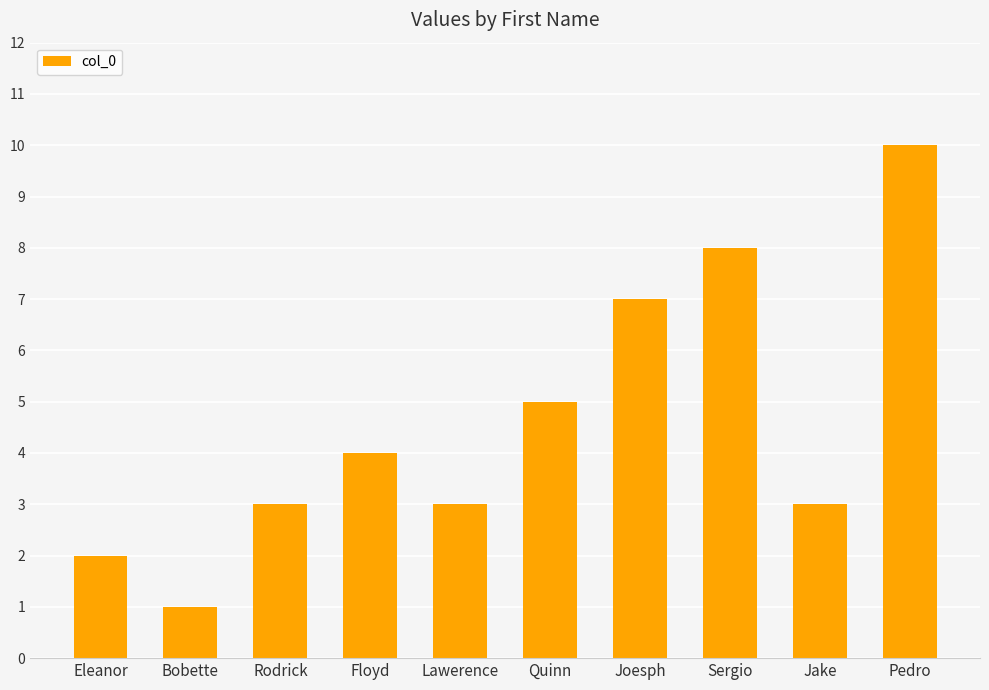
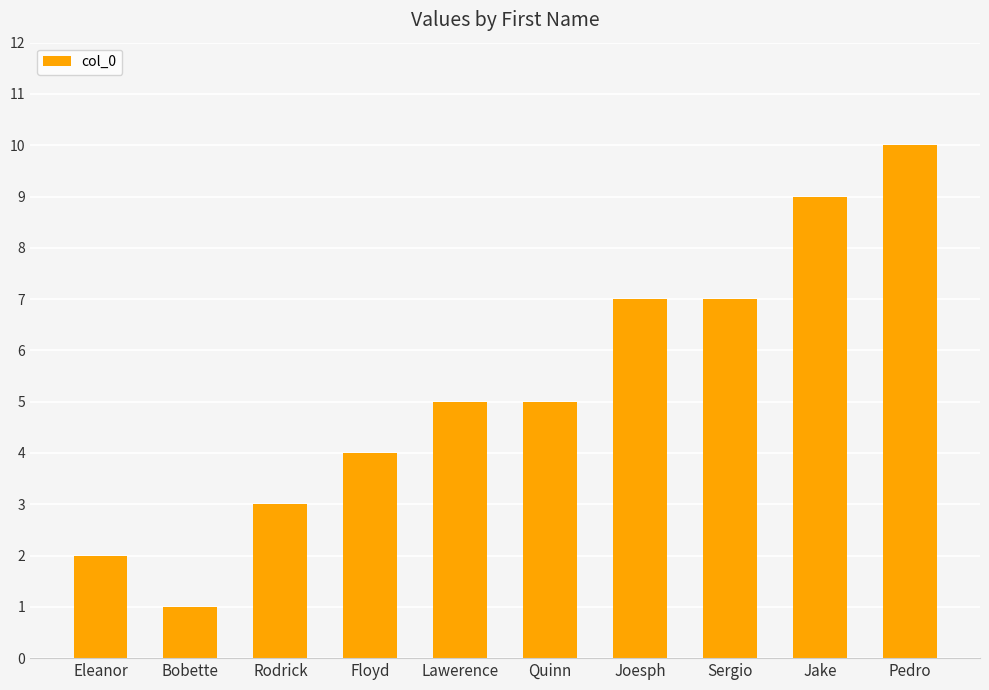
Lawerence: 3 -> 5
Sergio: 8 -> 7
Jake: 3 -> 9
